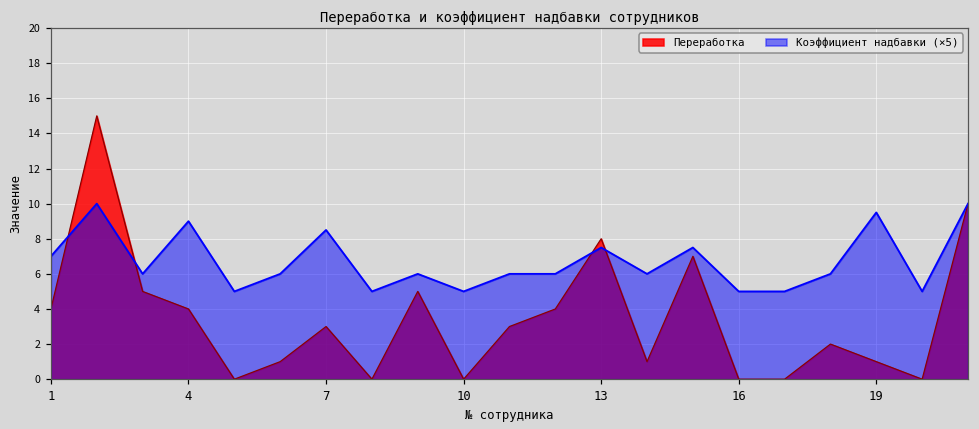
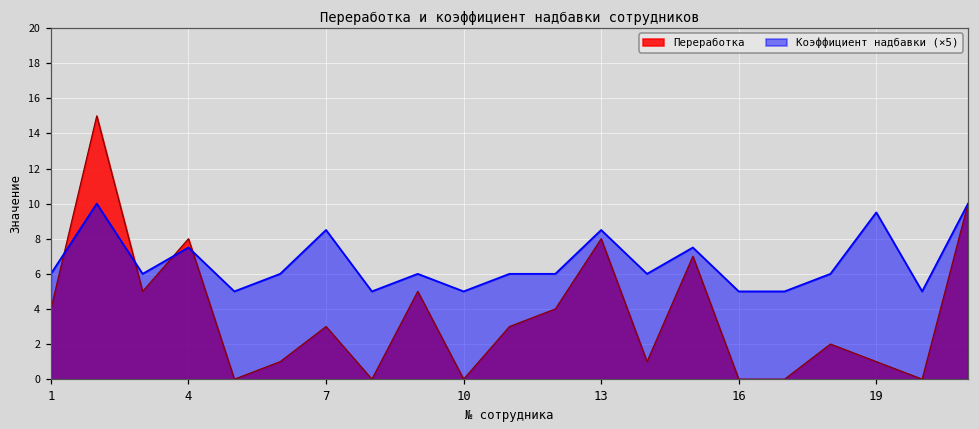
Коэффициент надбавки (×5), 1: 7.0 -> 6.0
Переработка, 4: 4 -> 8
Коэффициент надбавки (×5), 4: 9.0 -> 7.5
Коэффициент надбавки (×5), 13: 7.5 -> 8.5
